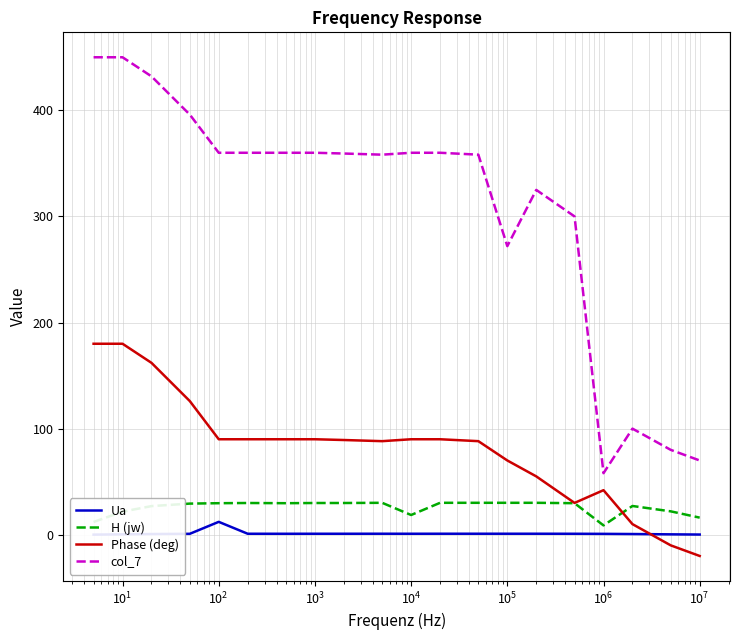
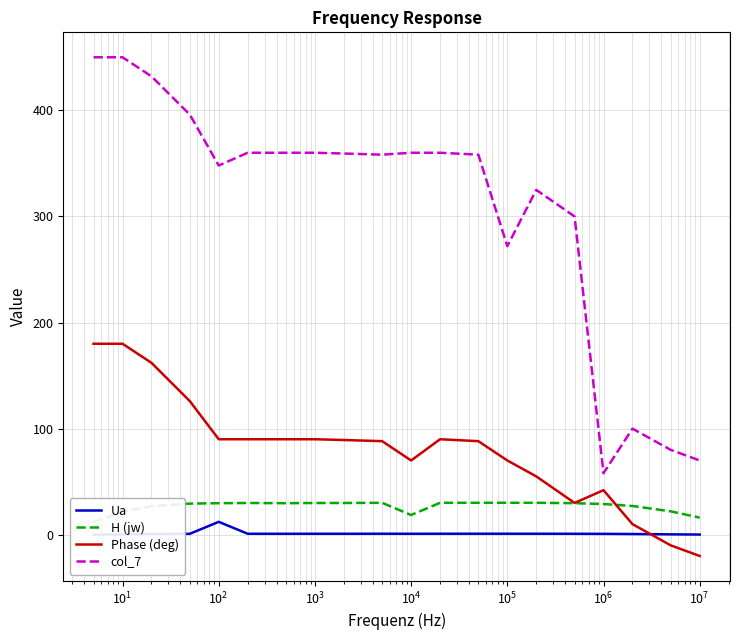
col_7, 10^2: 360 -> 348
Phase (deg), 10^4: 90 -> 70
H (jw), 10^6: 9 -> 29
